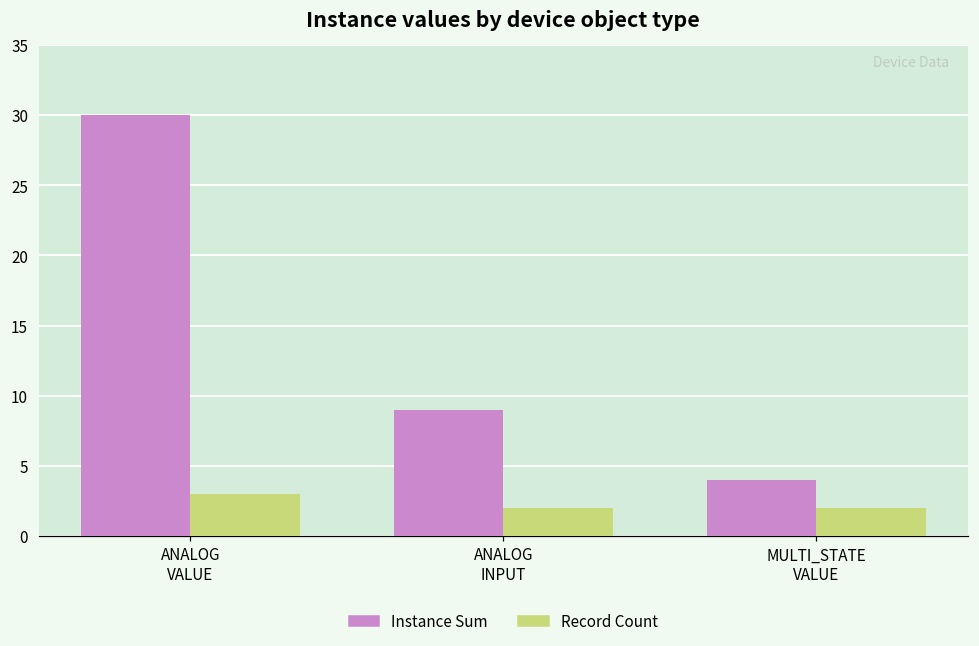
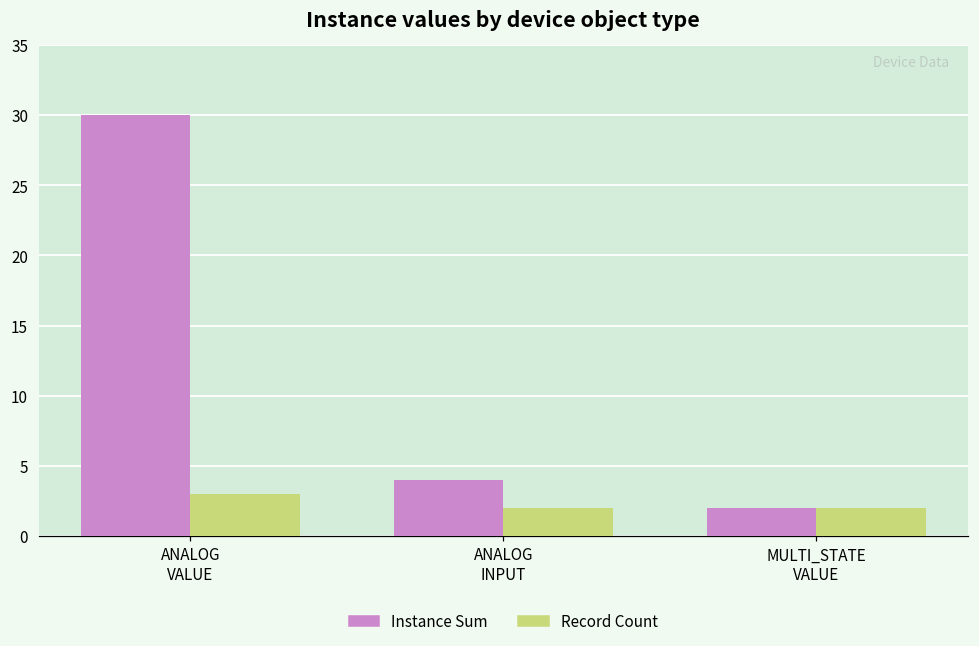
Instance Sum, ANALOG INPUT: 9 -> 4
Instance Sum, MULTI_STATE VALUE: 4 -> 2
